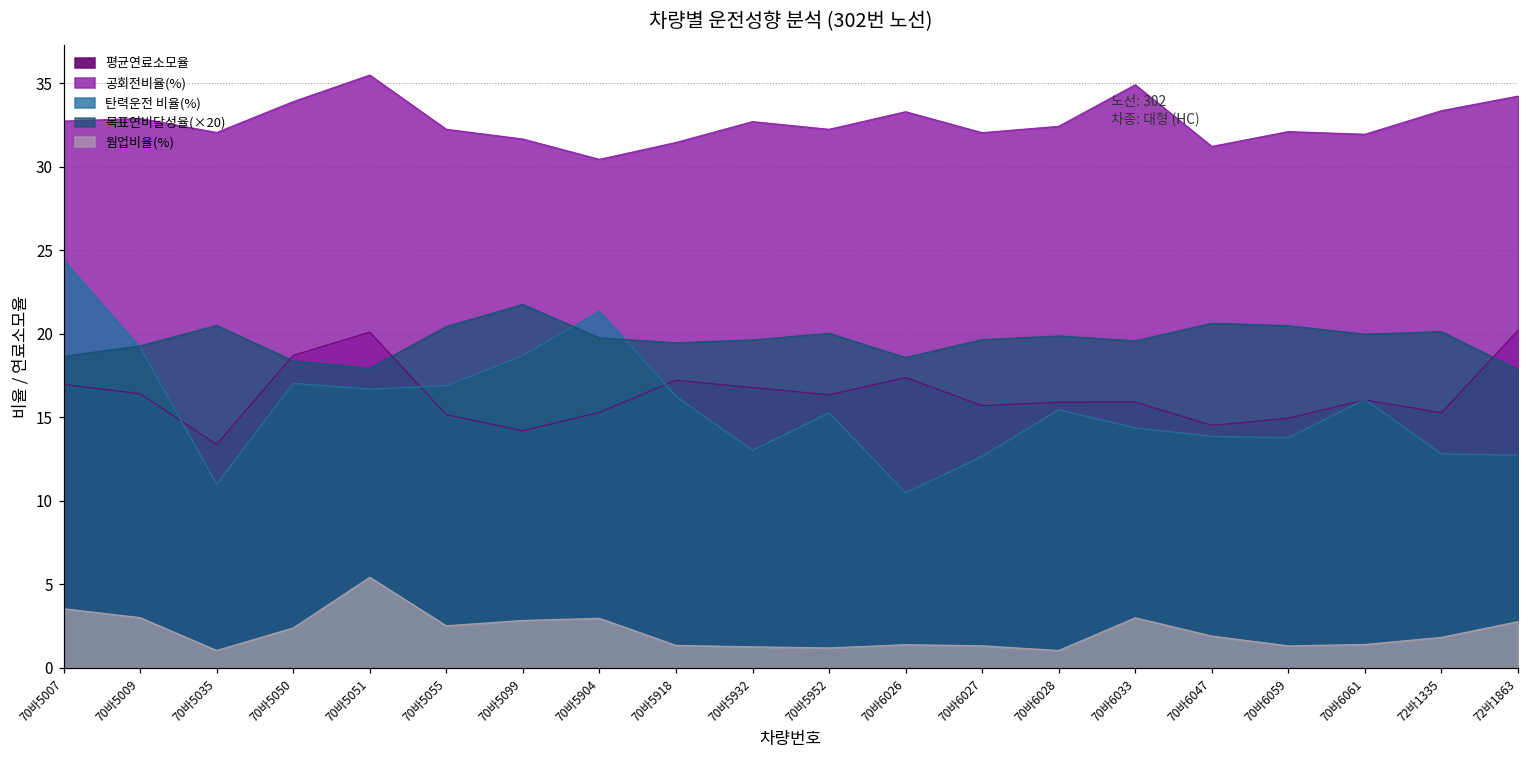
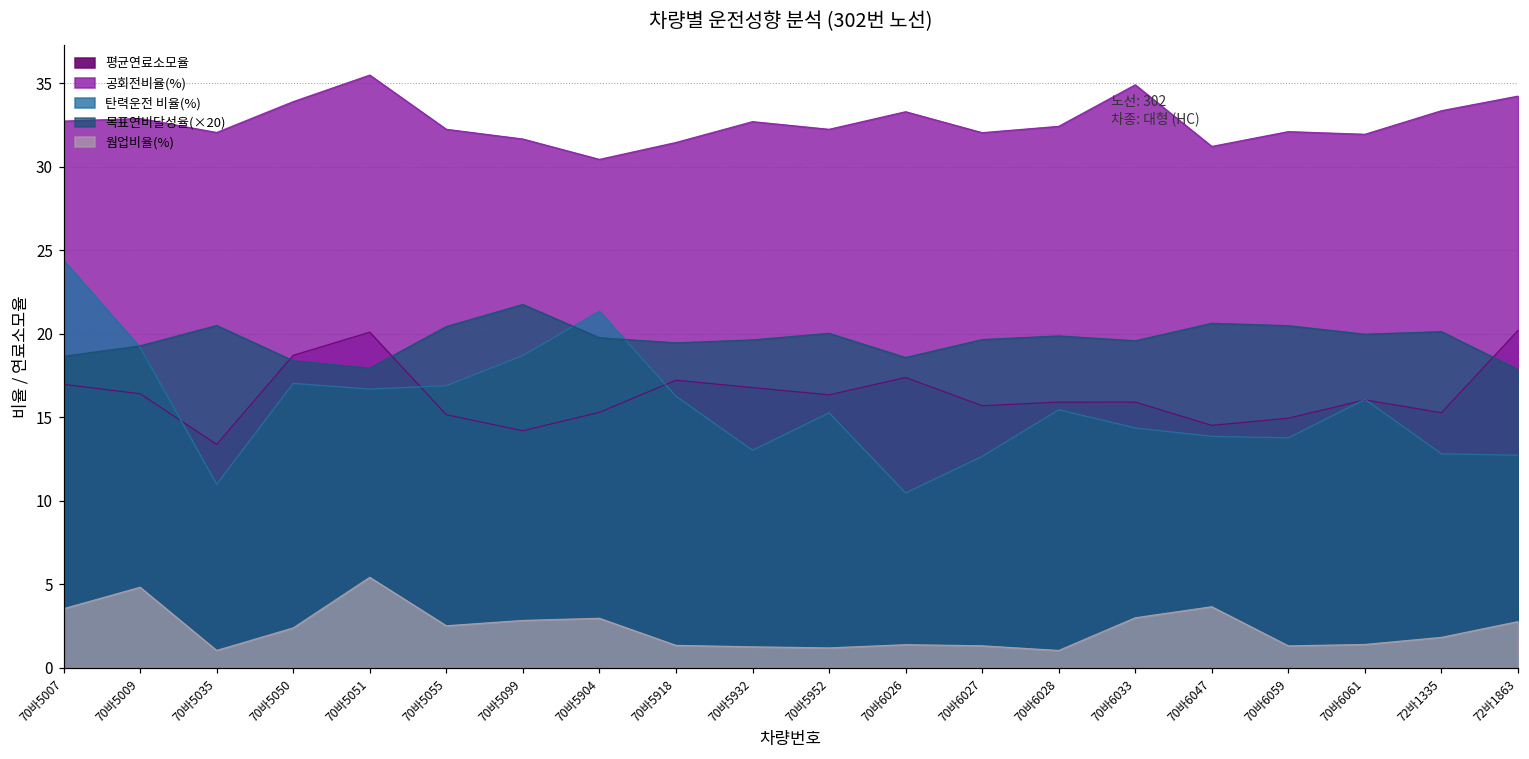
웜업비율(%), 70바5009: 3.0 -> 4.8
웜업비율(%), 70바6047: 1.9 -> 3.7
